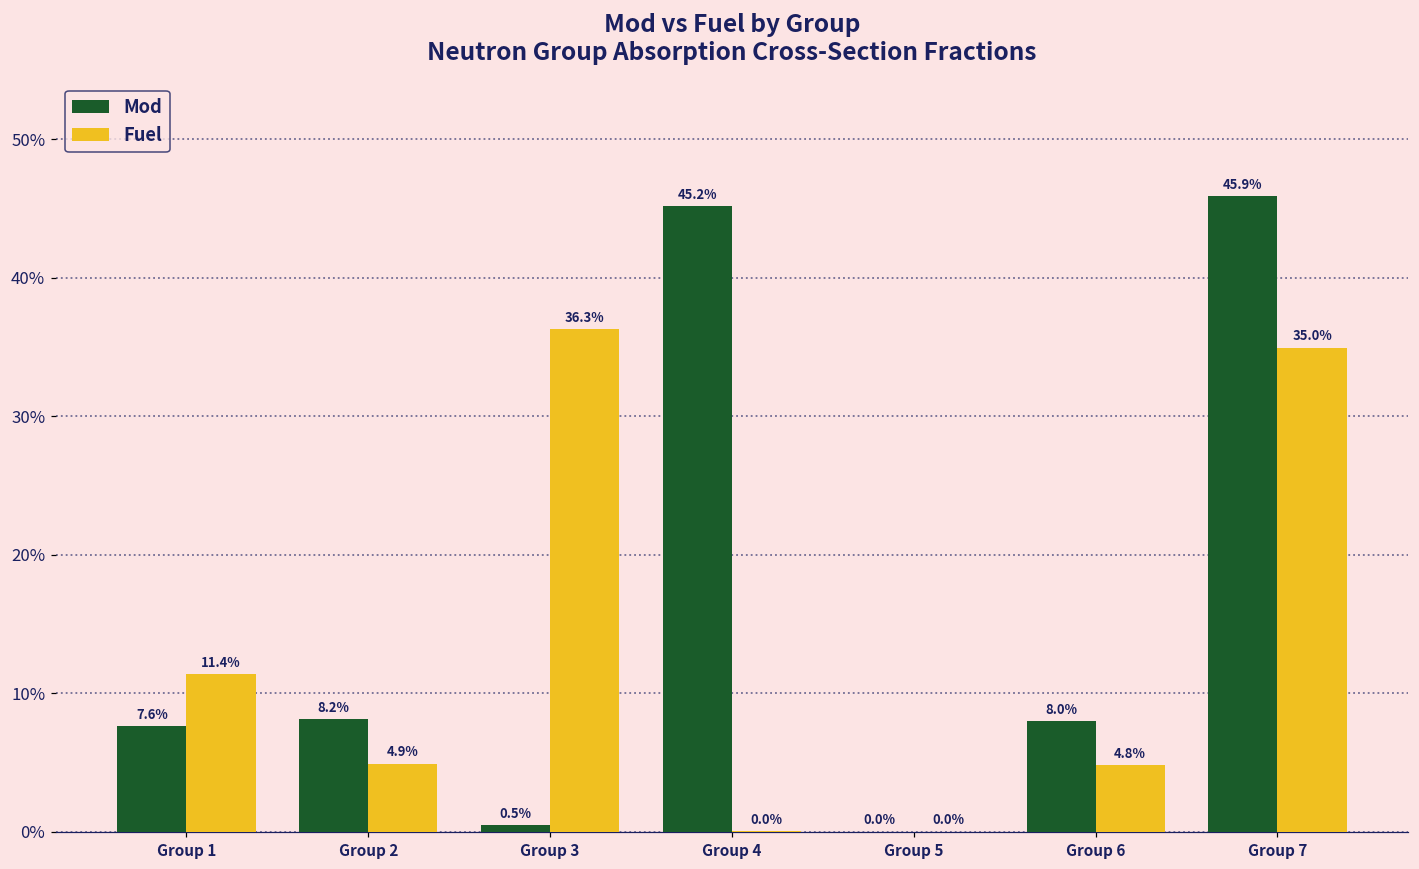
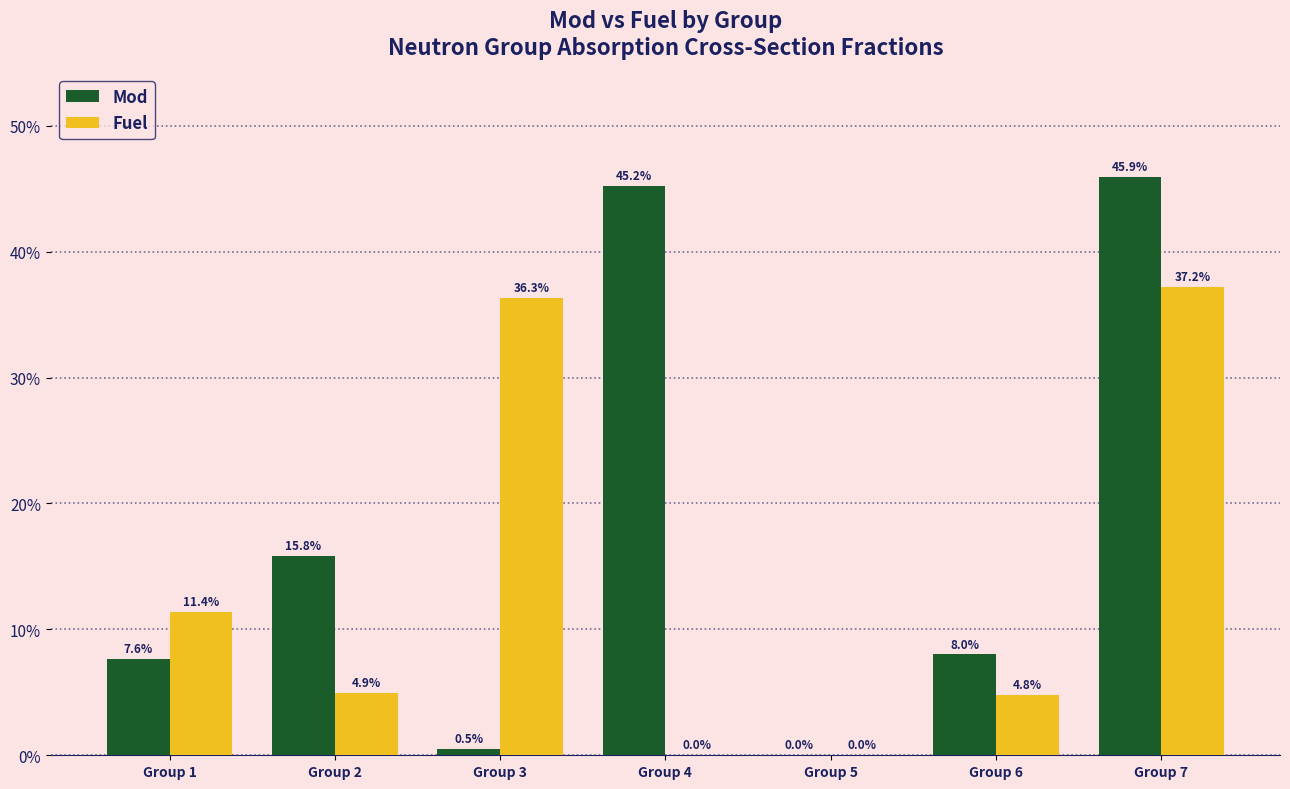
Mod, Group 2: 8.2% -> 15.8%
Fuel, Group 7: 35.0% -> 37.2%
